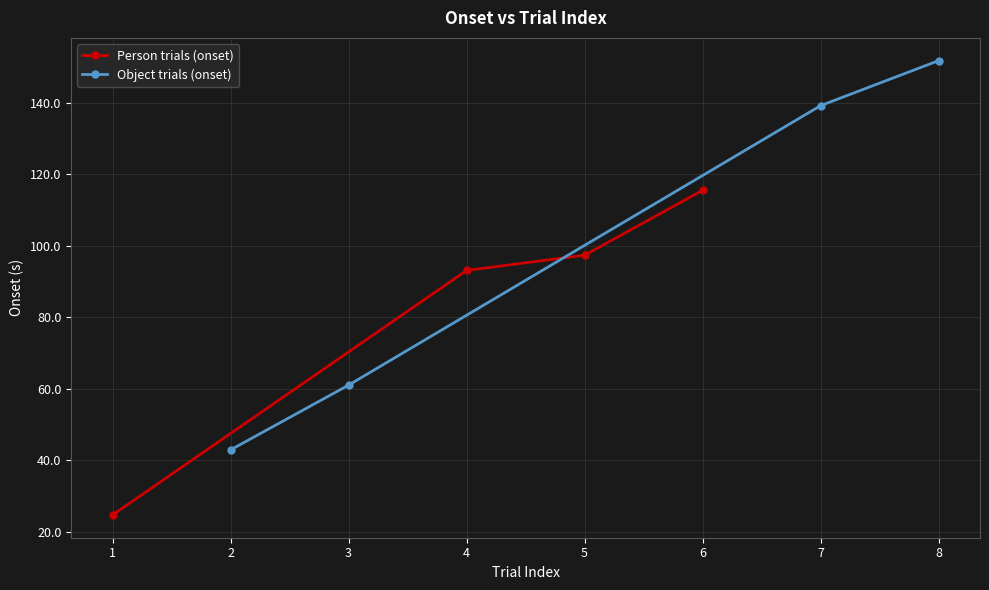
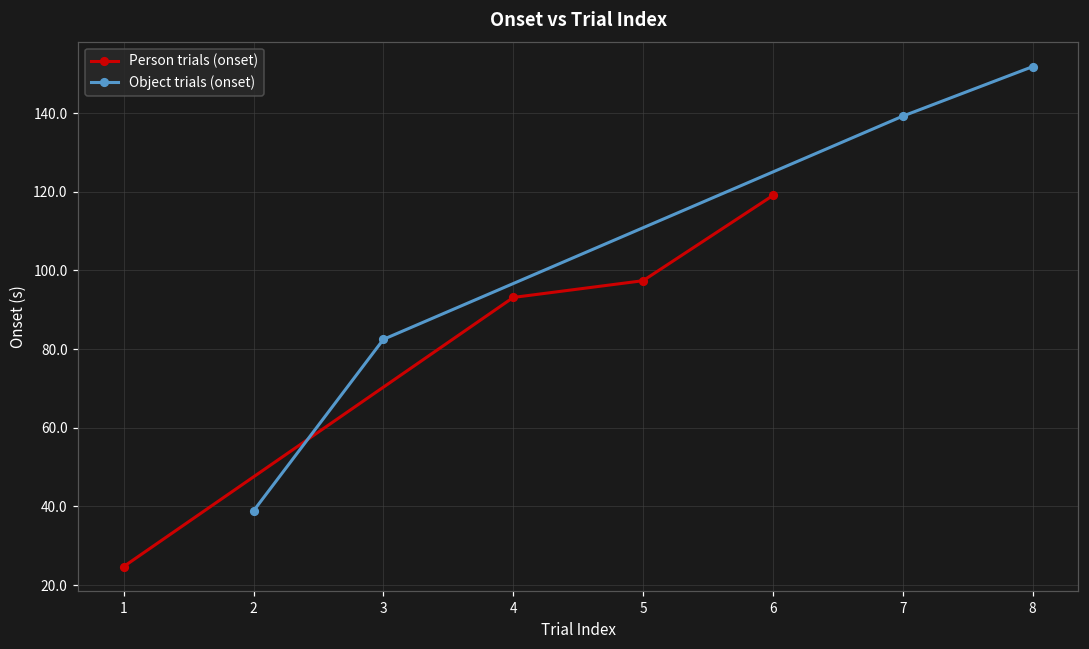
Object trials (onset), 2: 43 -> 39
Object trials (onset), 3: 61 -> 82
Person trials (onset), 6: 116 -> 119
